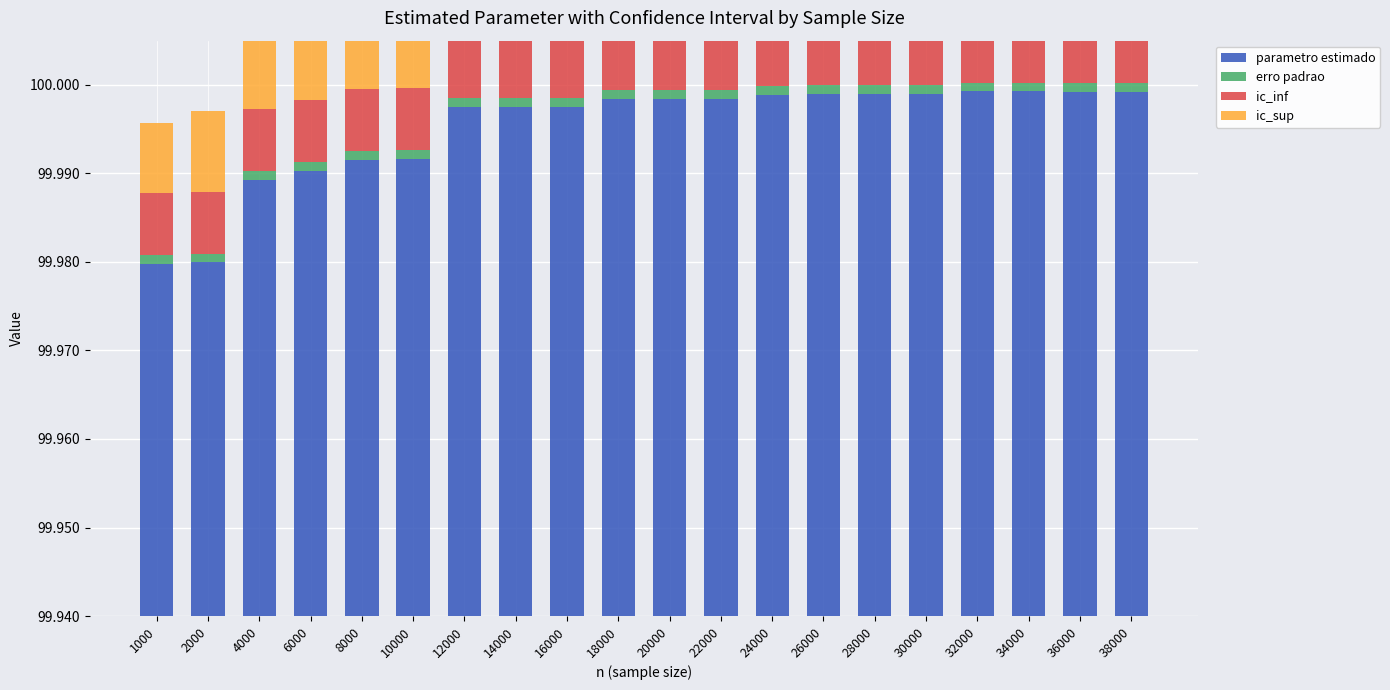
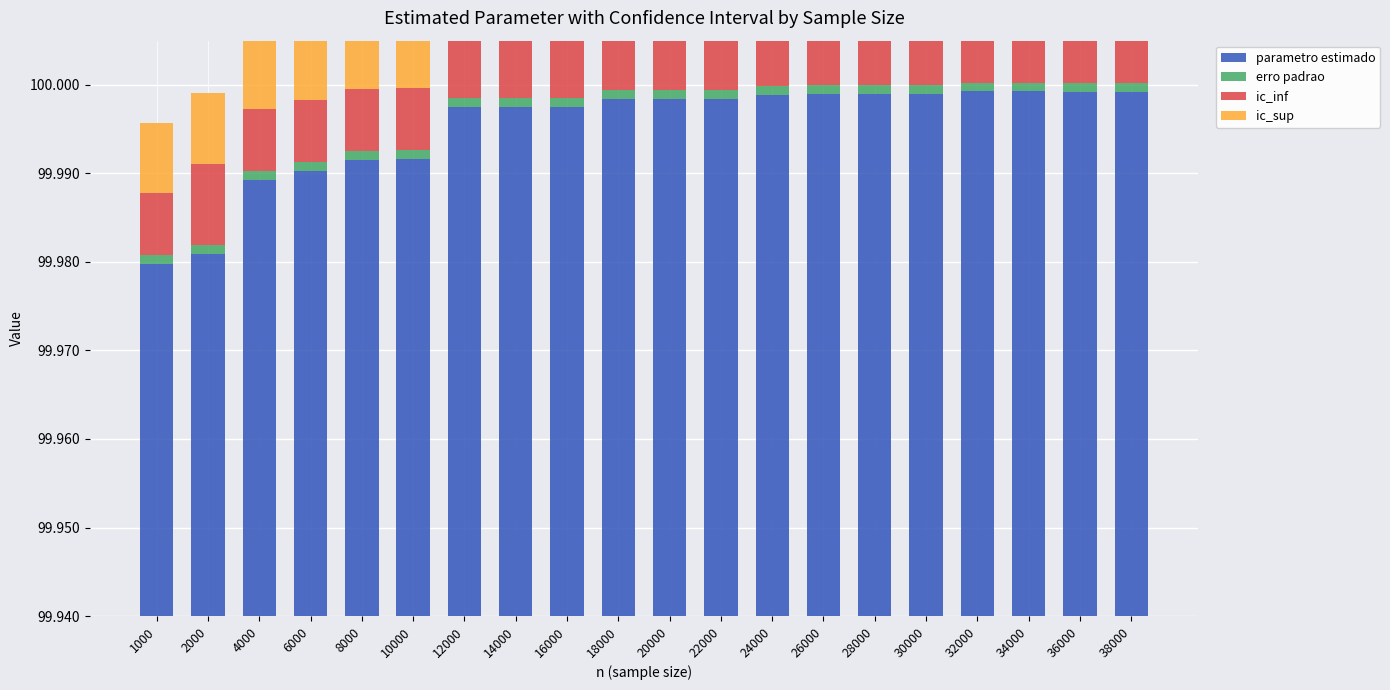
parametro estimado, 2000: 99.980 -> 99.981
ic_inf, 2000: 0.007 -> 0.009
ic_sup, 2000: 0.009 -> 0.008
